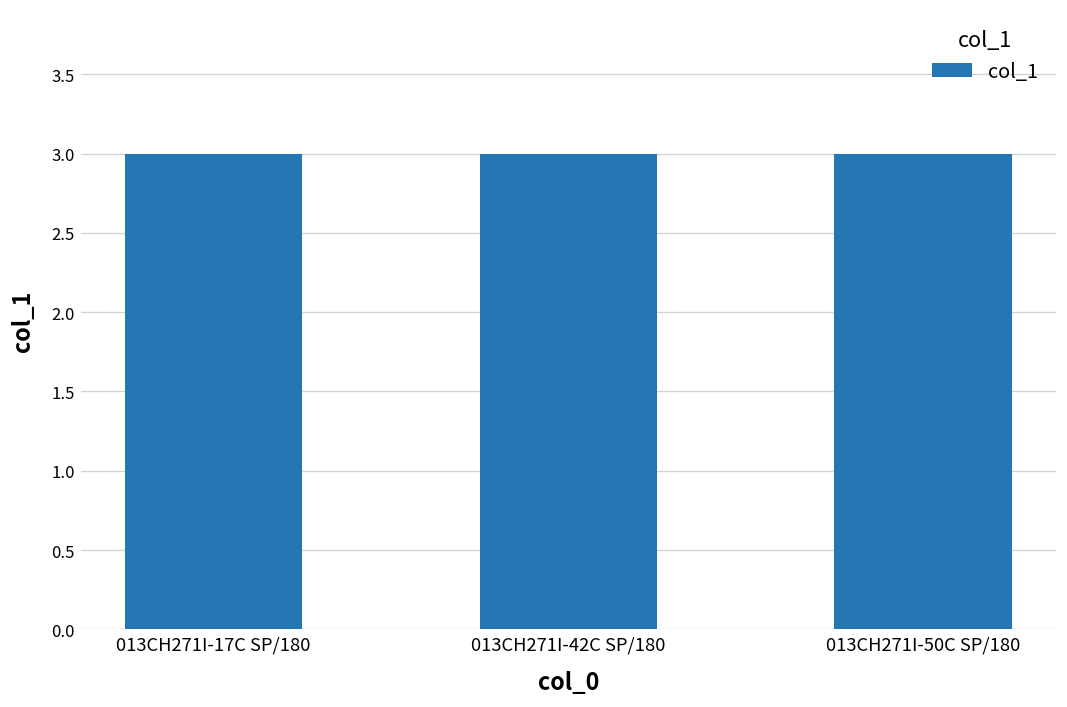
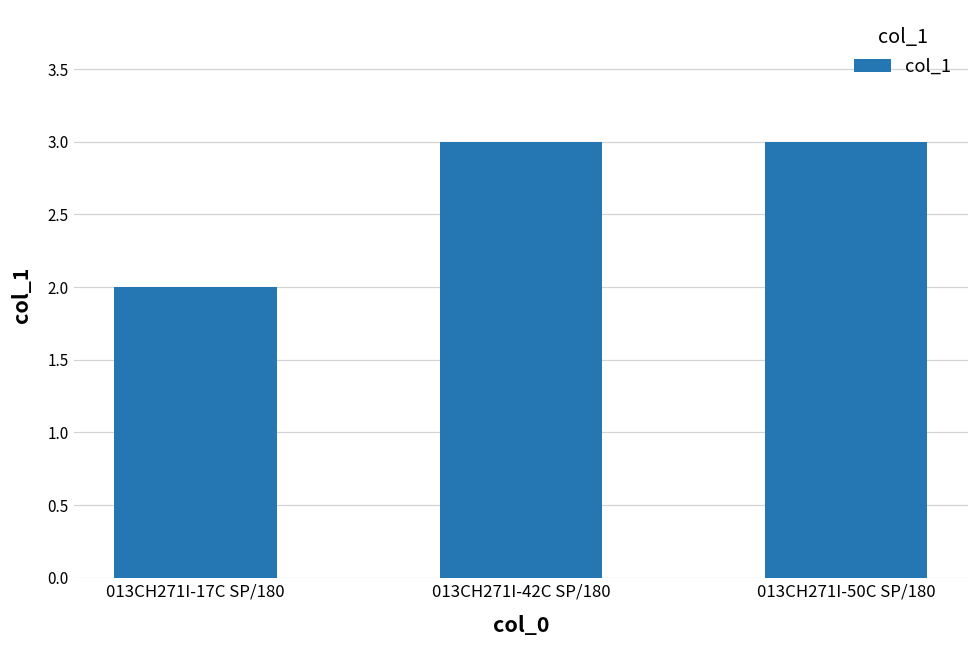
013CH271I-17C SP/180: 3 -> 2
